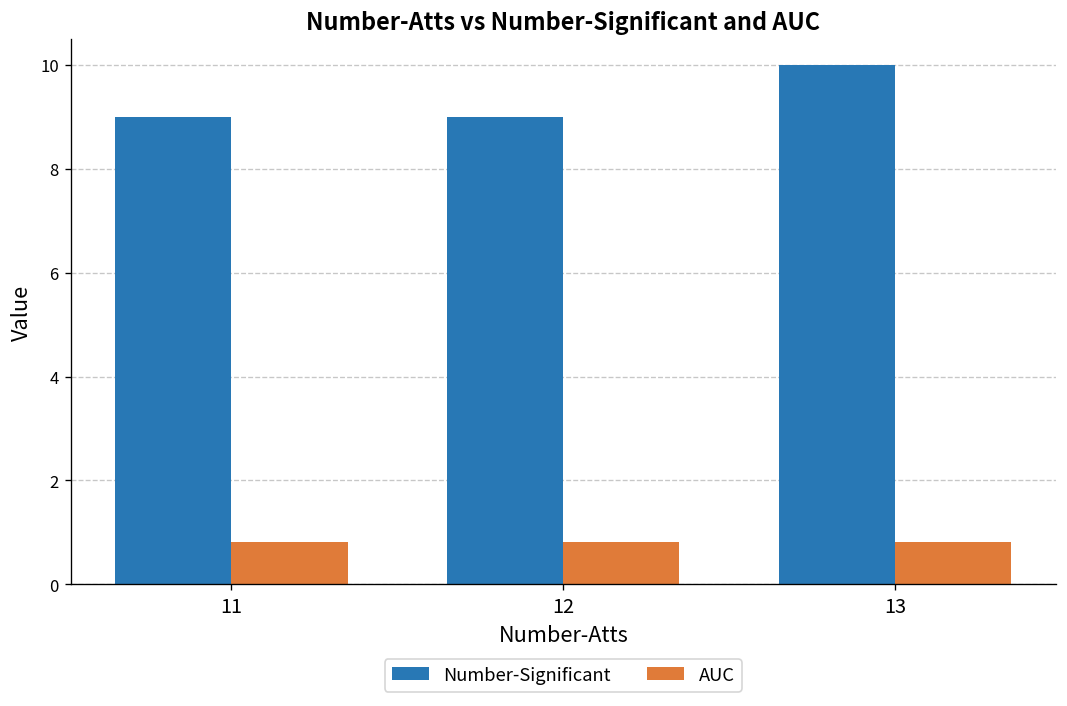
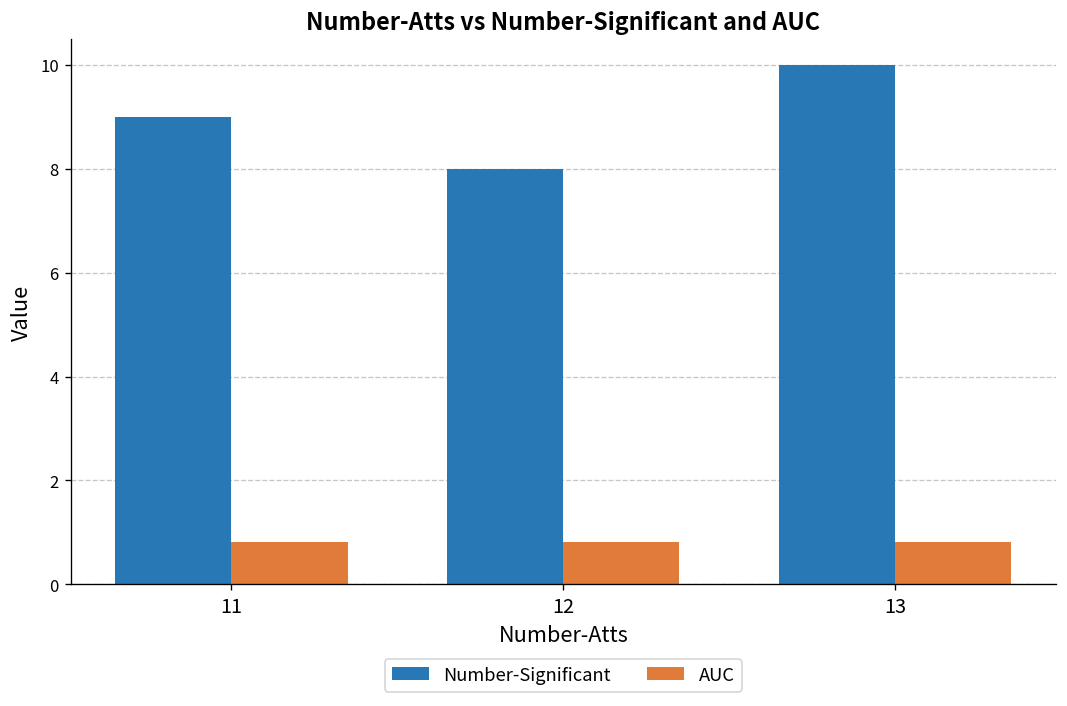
Number-Significant, 12: 9 -> 8
